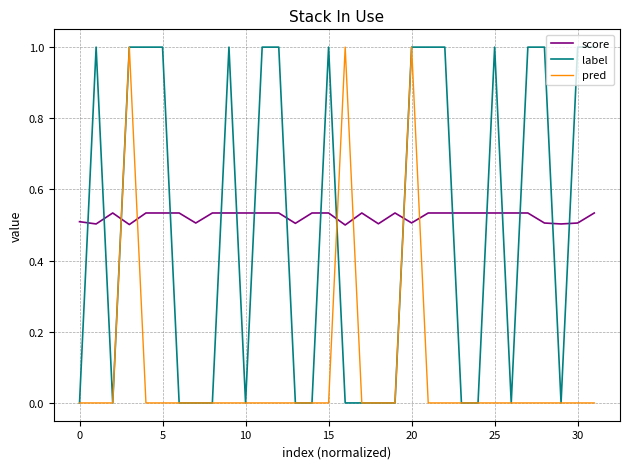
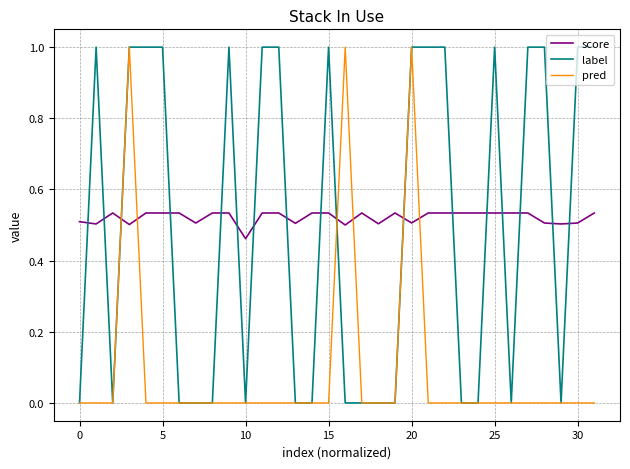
score, 10: 0.53 -> 0.46
